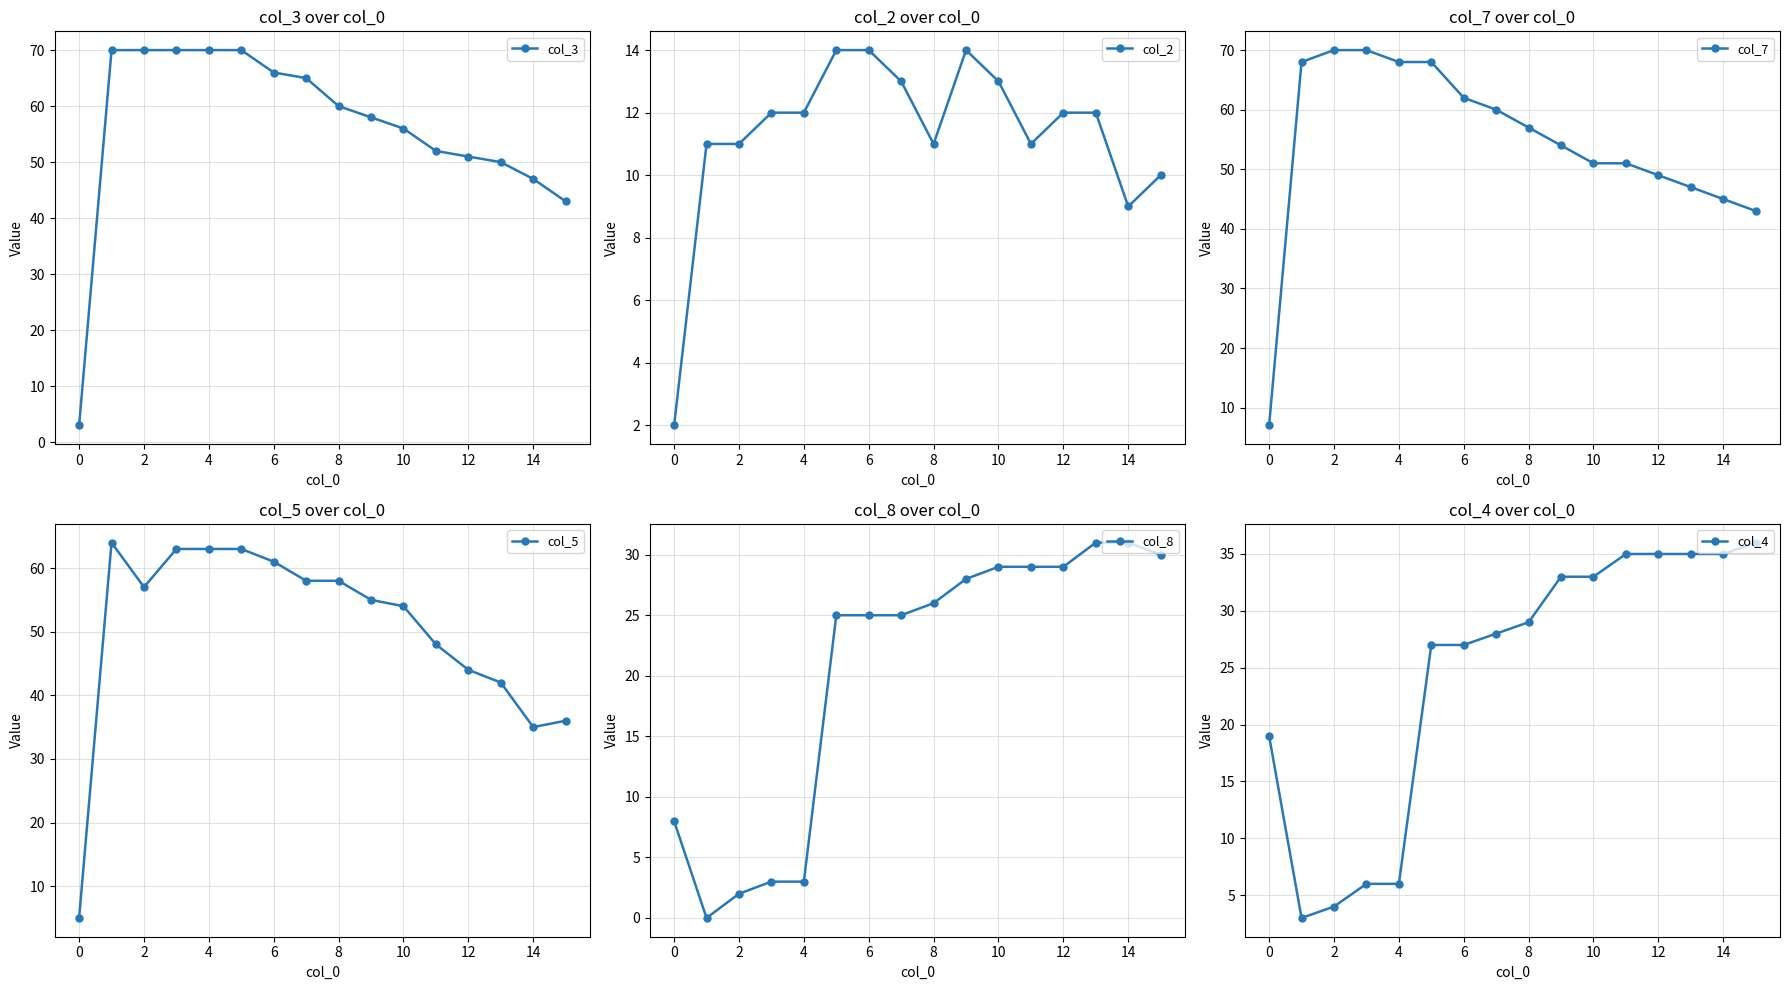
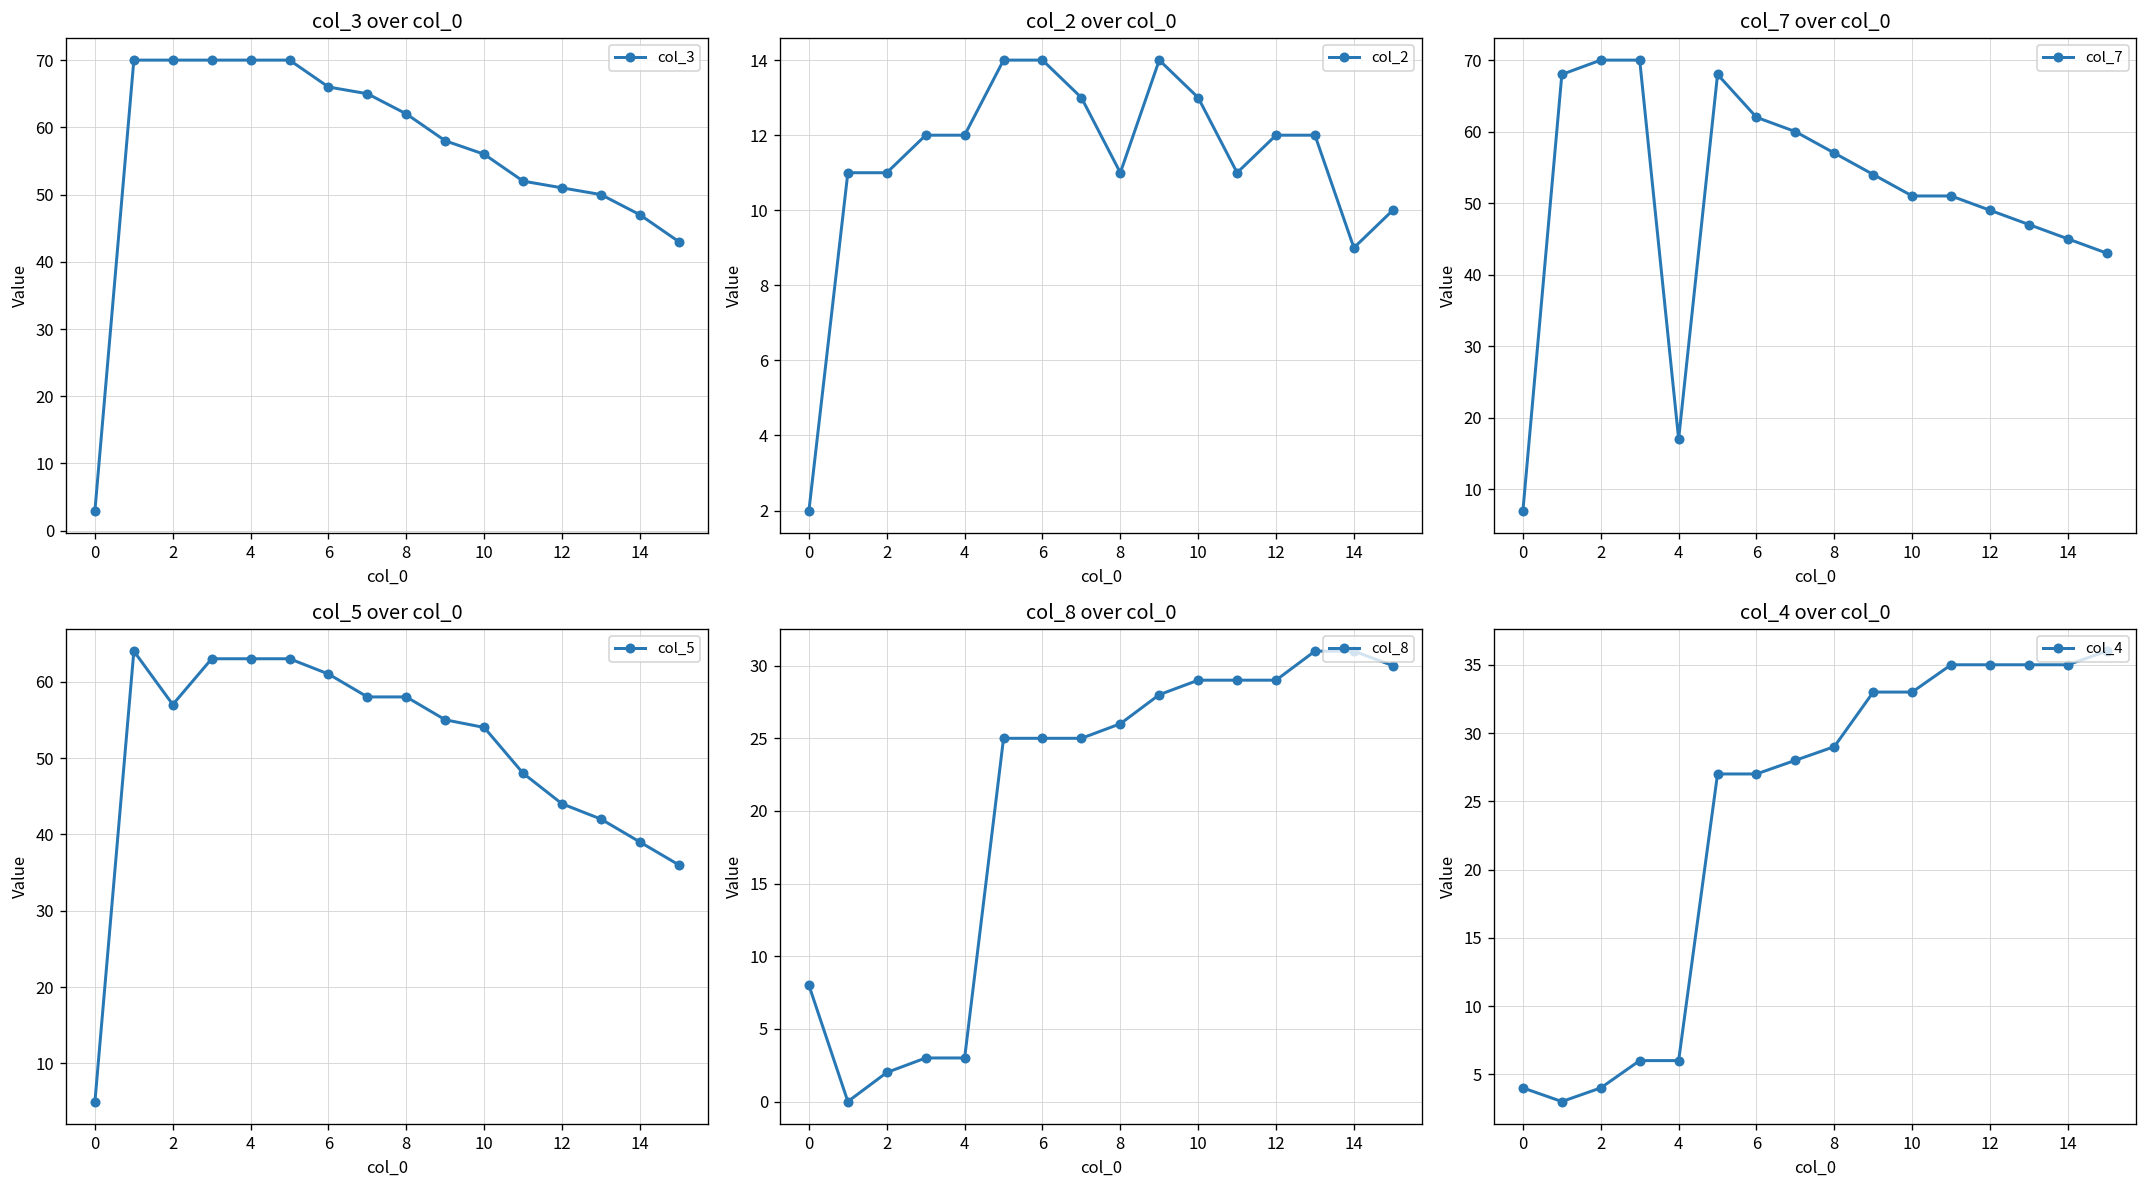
col_3 over col_0, 8: 60 -> 62
col_7 over col_0, 4: 68 -> 17
col_5 over col_0, 14: 35 -> 39
col_4 over col_0, 0: 19 -> 4
